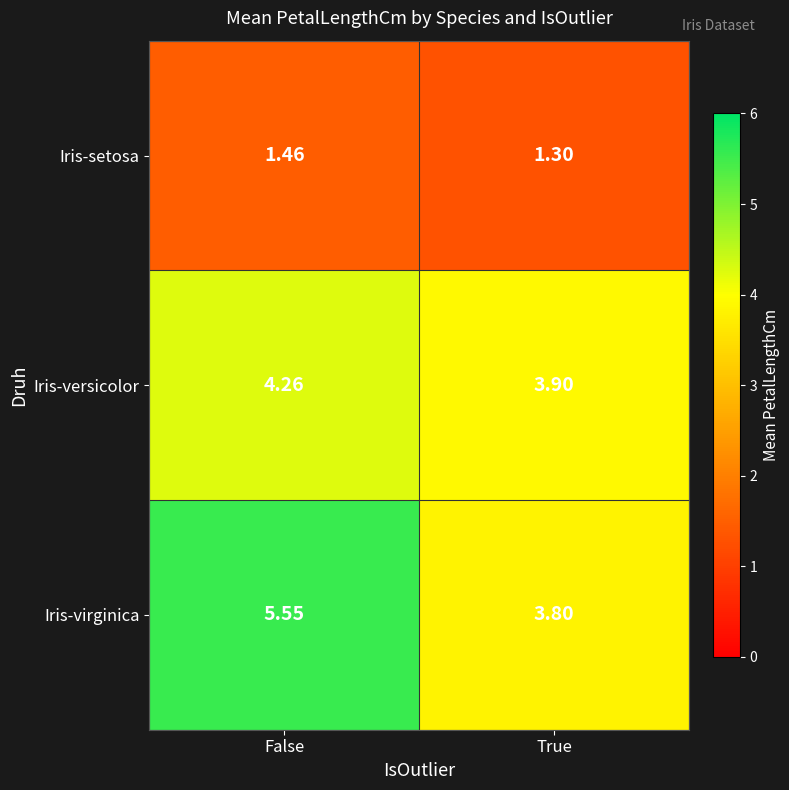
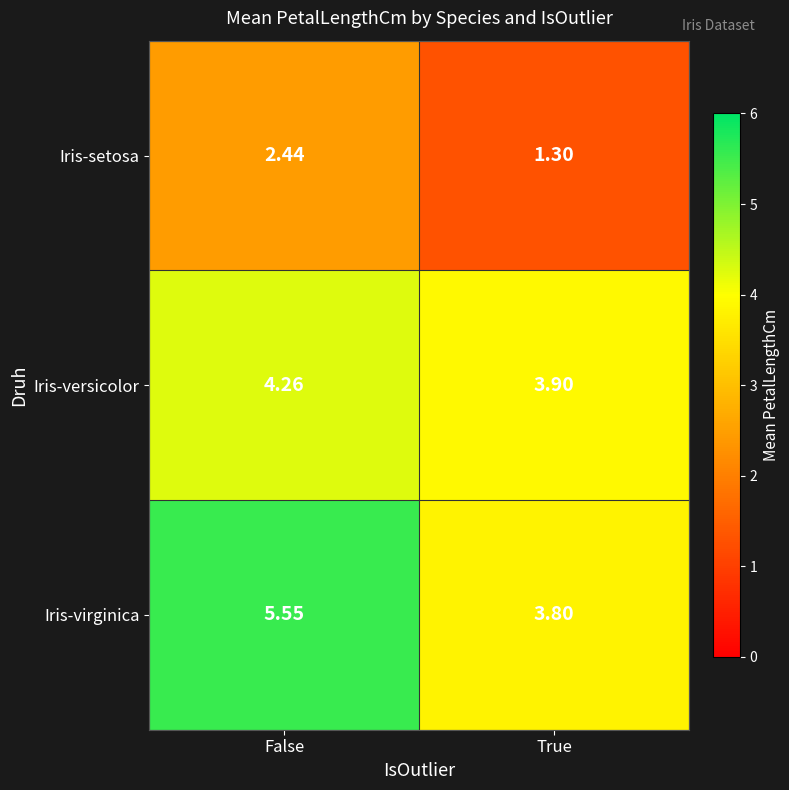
Iris-setosa, False: 1.46 -> 2.44
